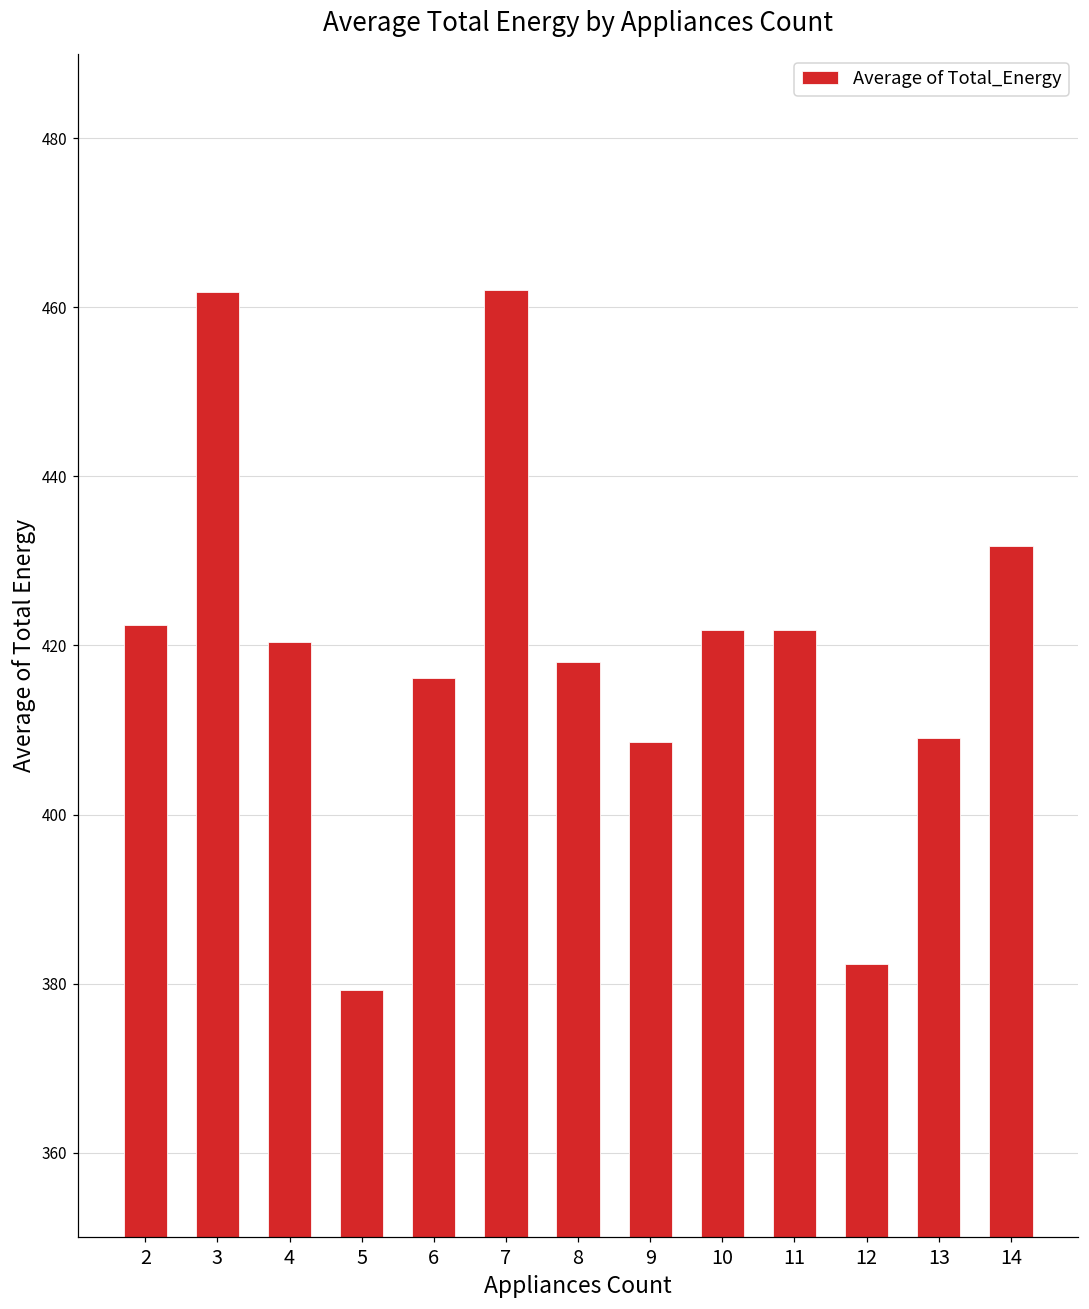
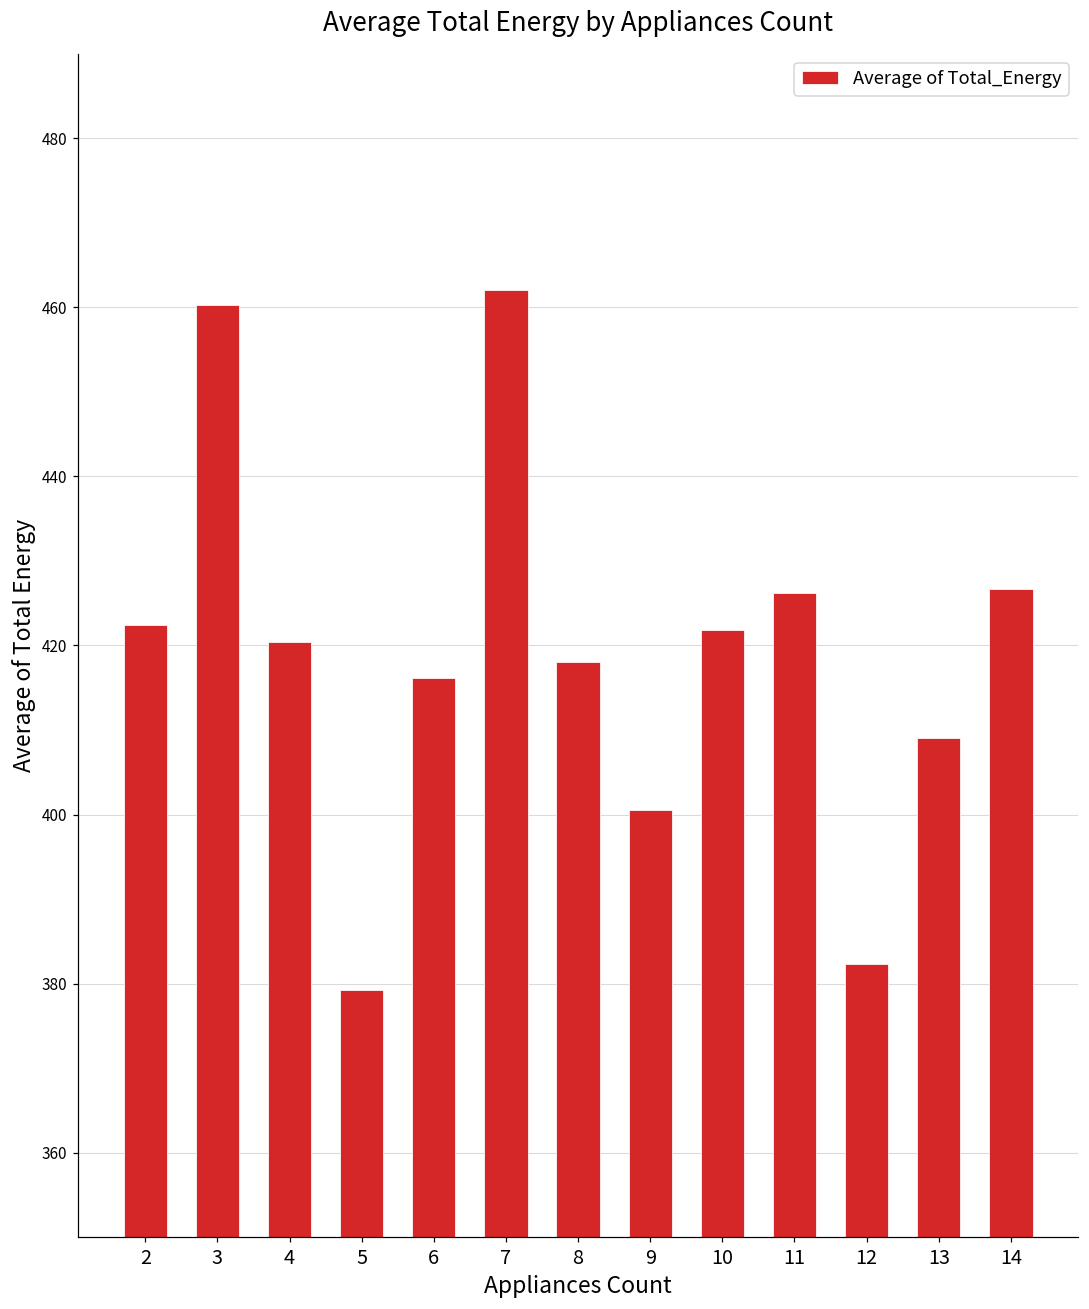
3: 462 -> 460
9: 409 -> 401
11: 422 -> 426
14: 432 -> 427
